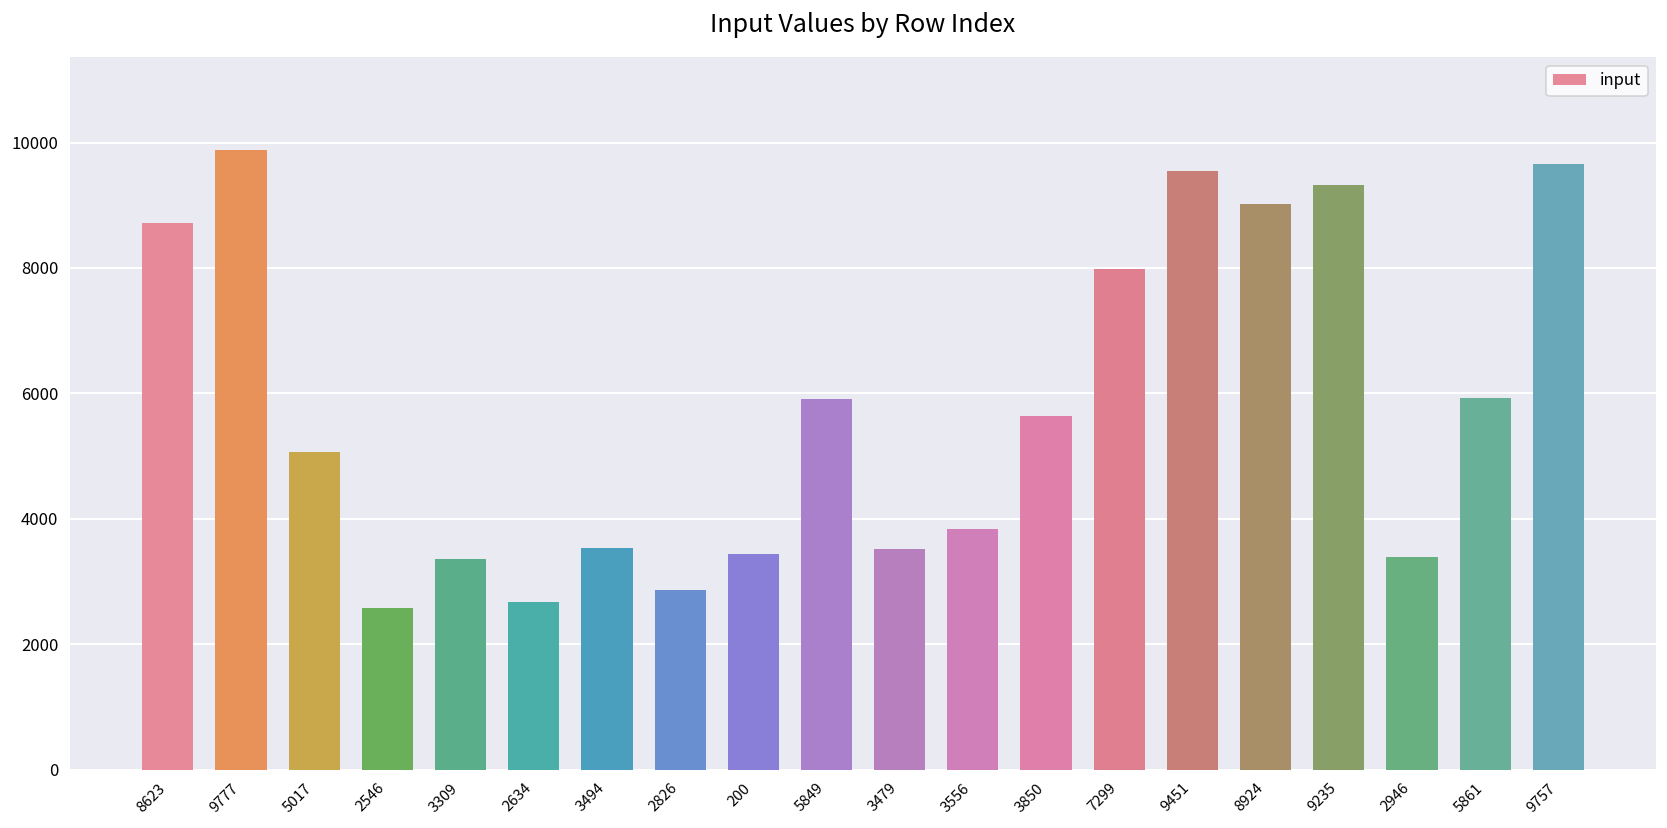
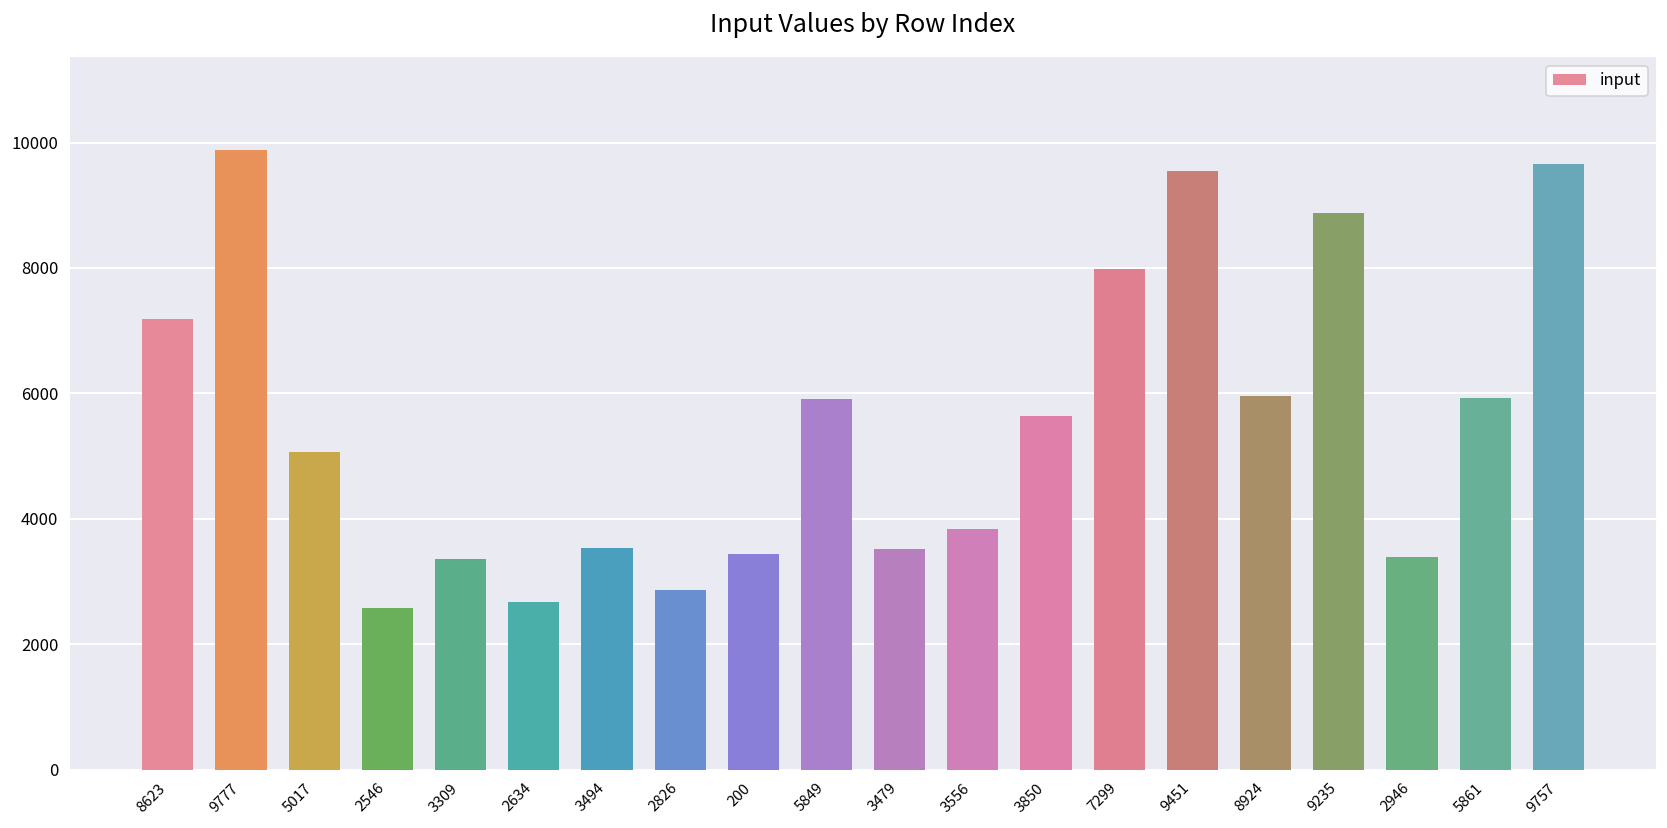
8623: 8700 -> 7200
8924: 9000 -> 6000
9235: 9300 -> 8900
